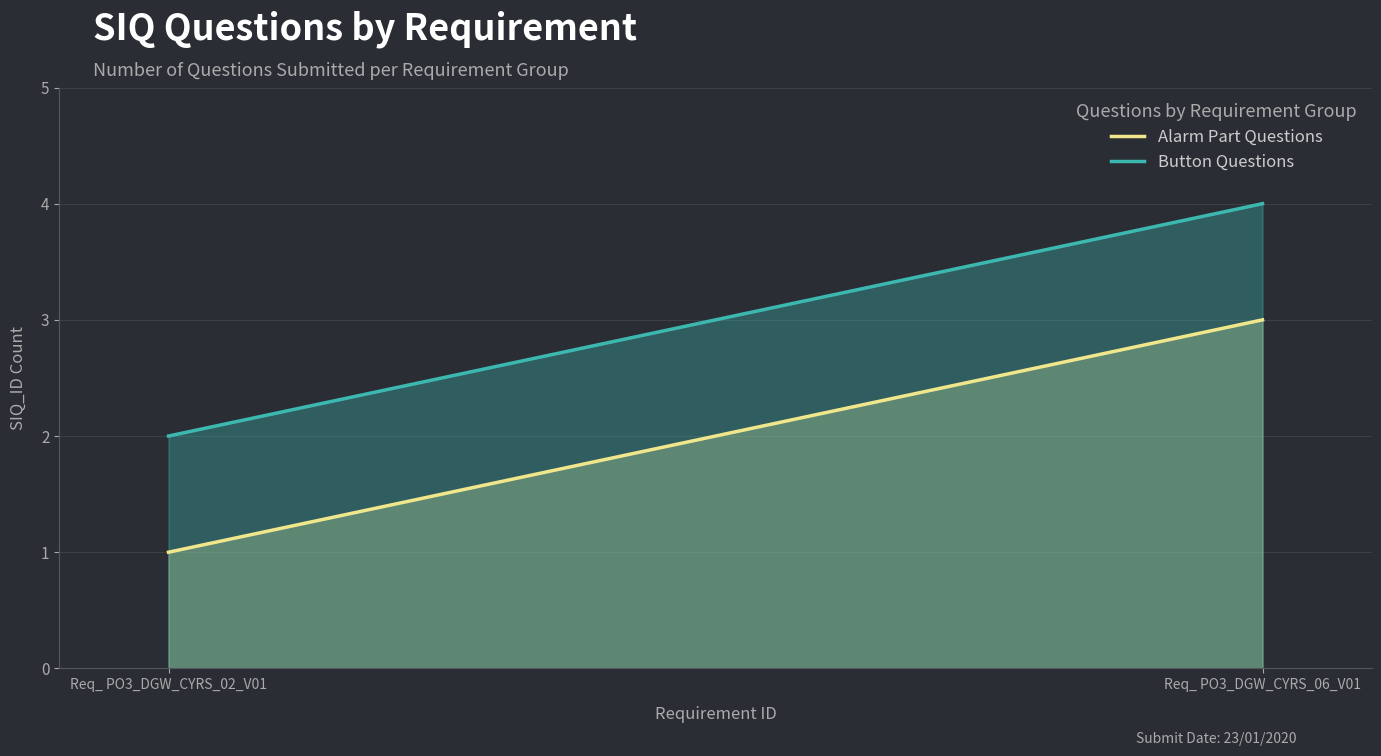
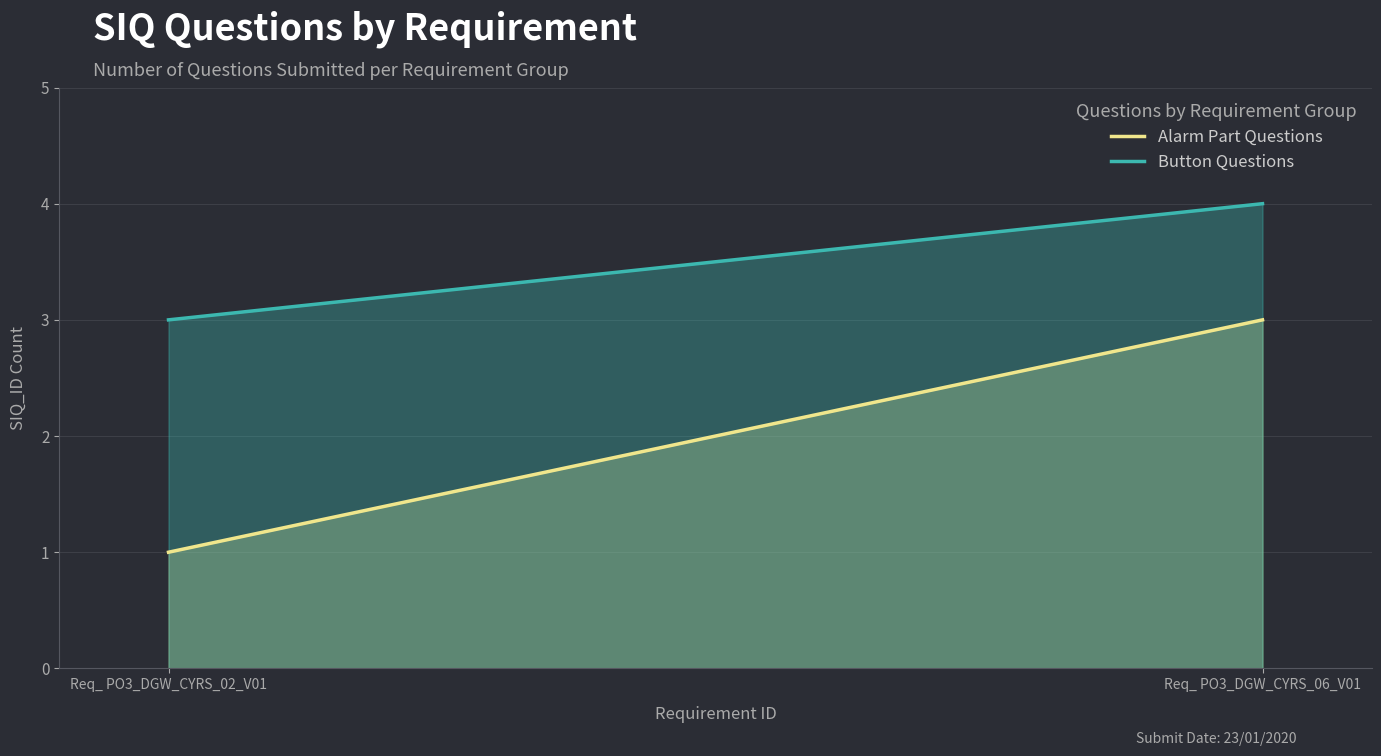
Button Questions, Req_ PO3_DGW_CYRS_02_V01: 2 -> 3
